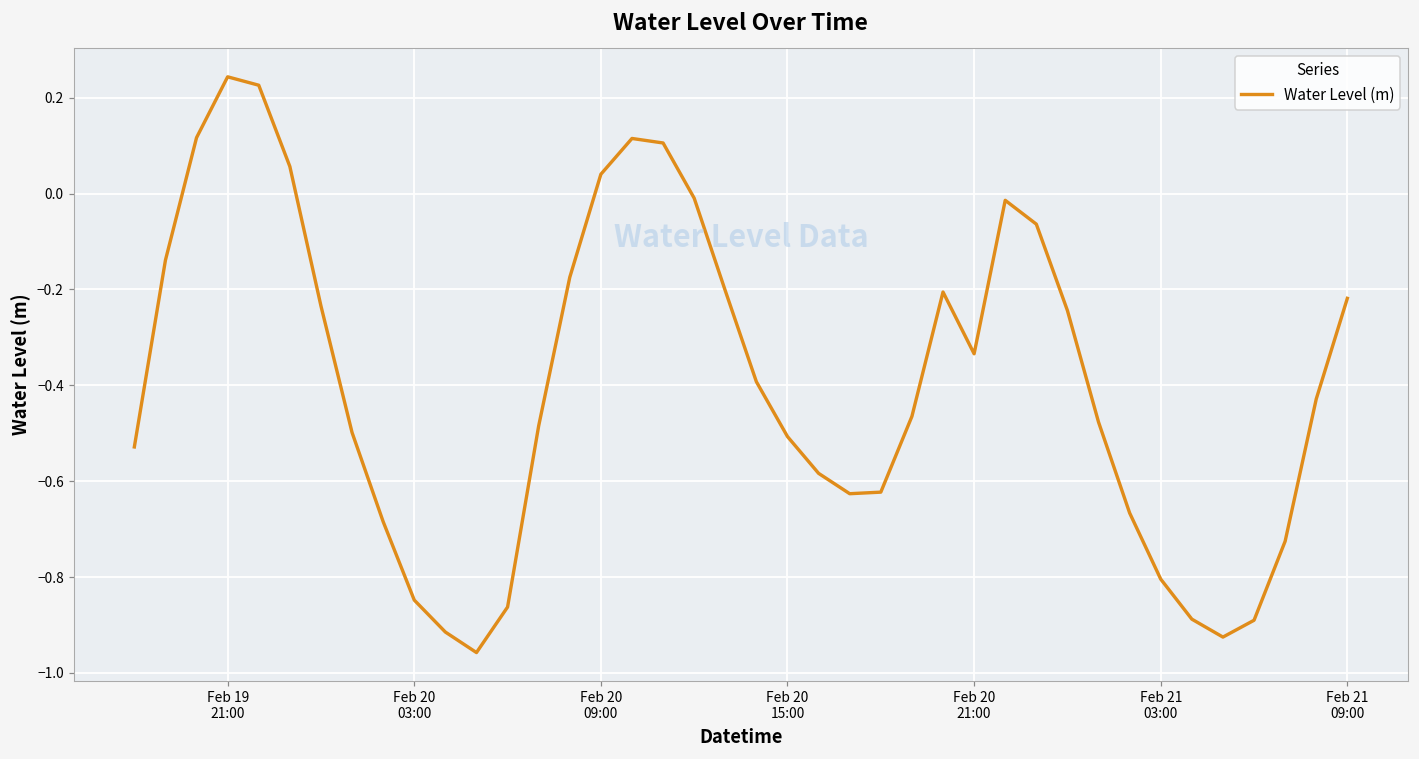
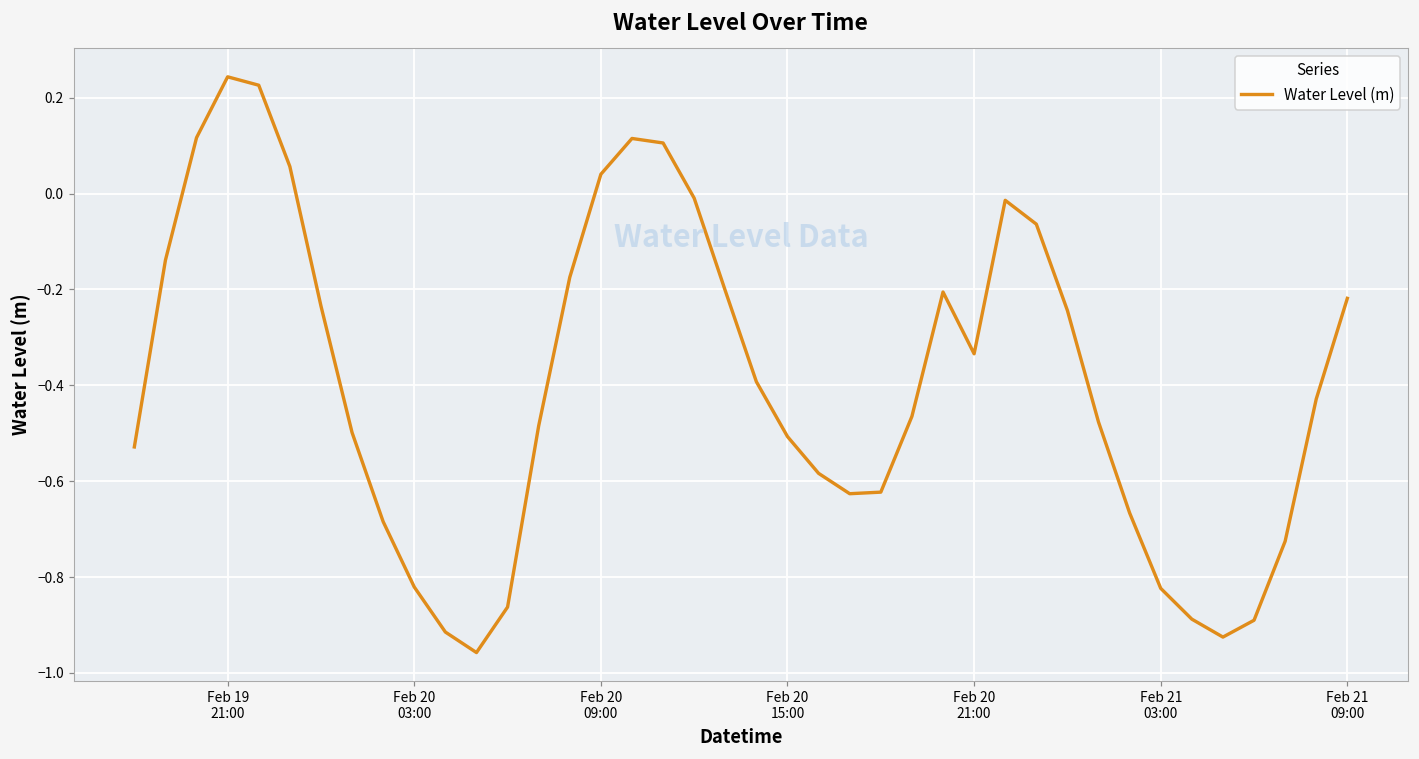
Feb 20 03:00: -0.85 -> -0.82
Feb 21 03:00: -0.80 -> -0.82
